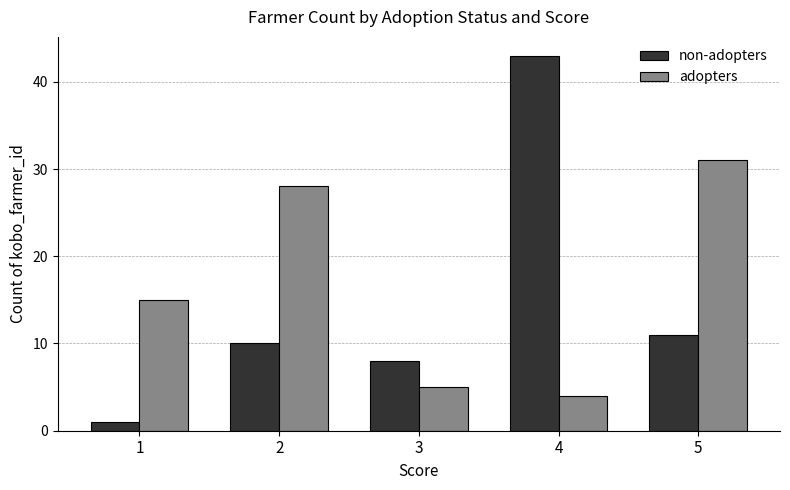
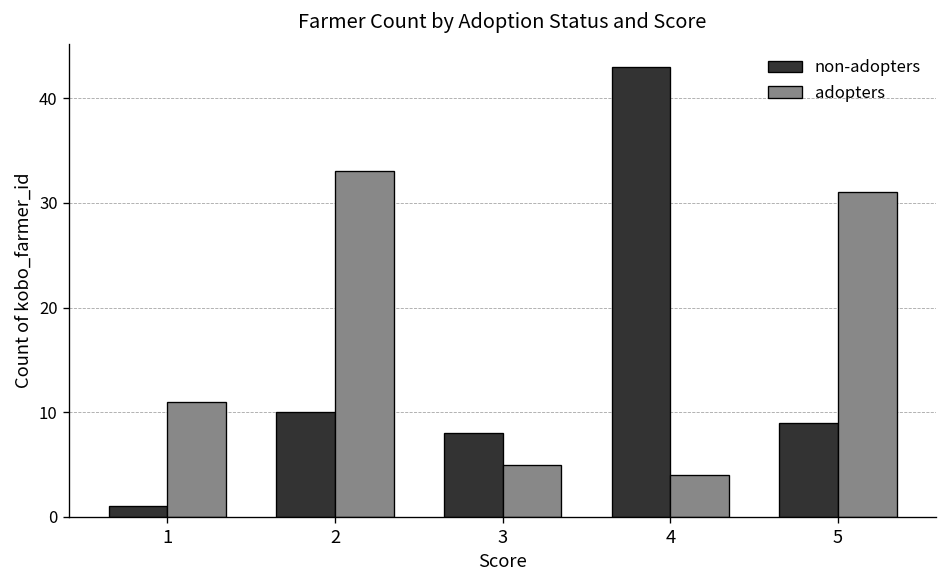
adopters, 1: 15 -> 11
adopters, 2: 28 -> 33
non-adopters, 5: 11 -> 9
